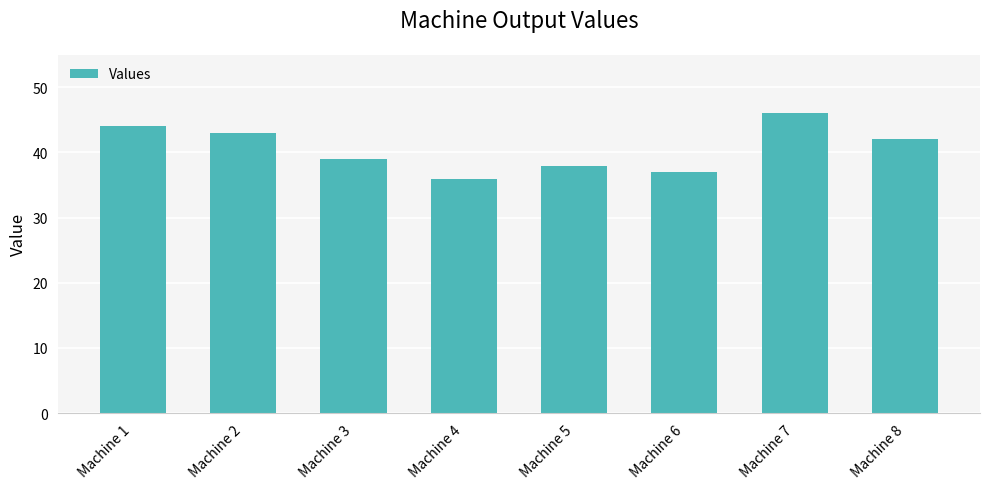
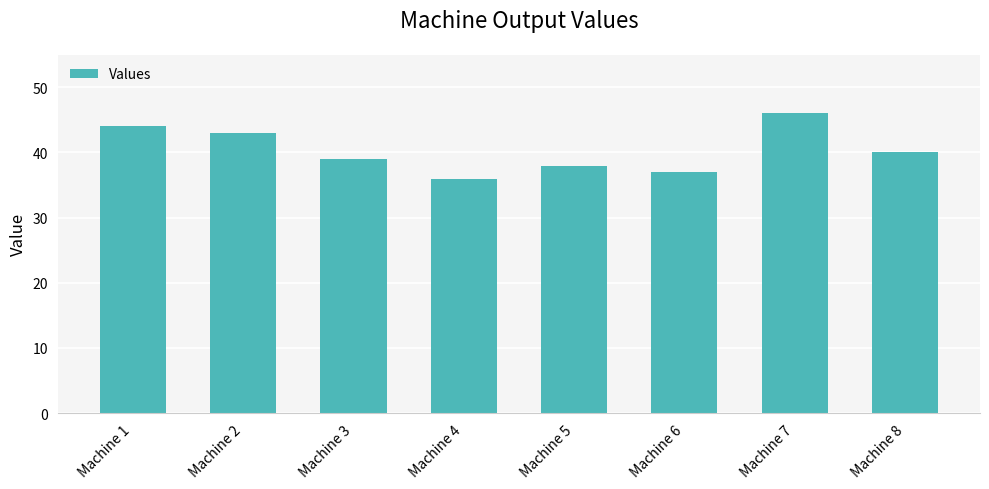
Machine 8: 42 -> 40
